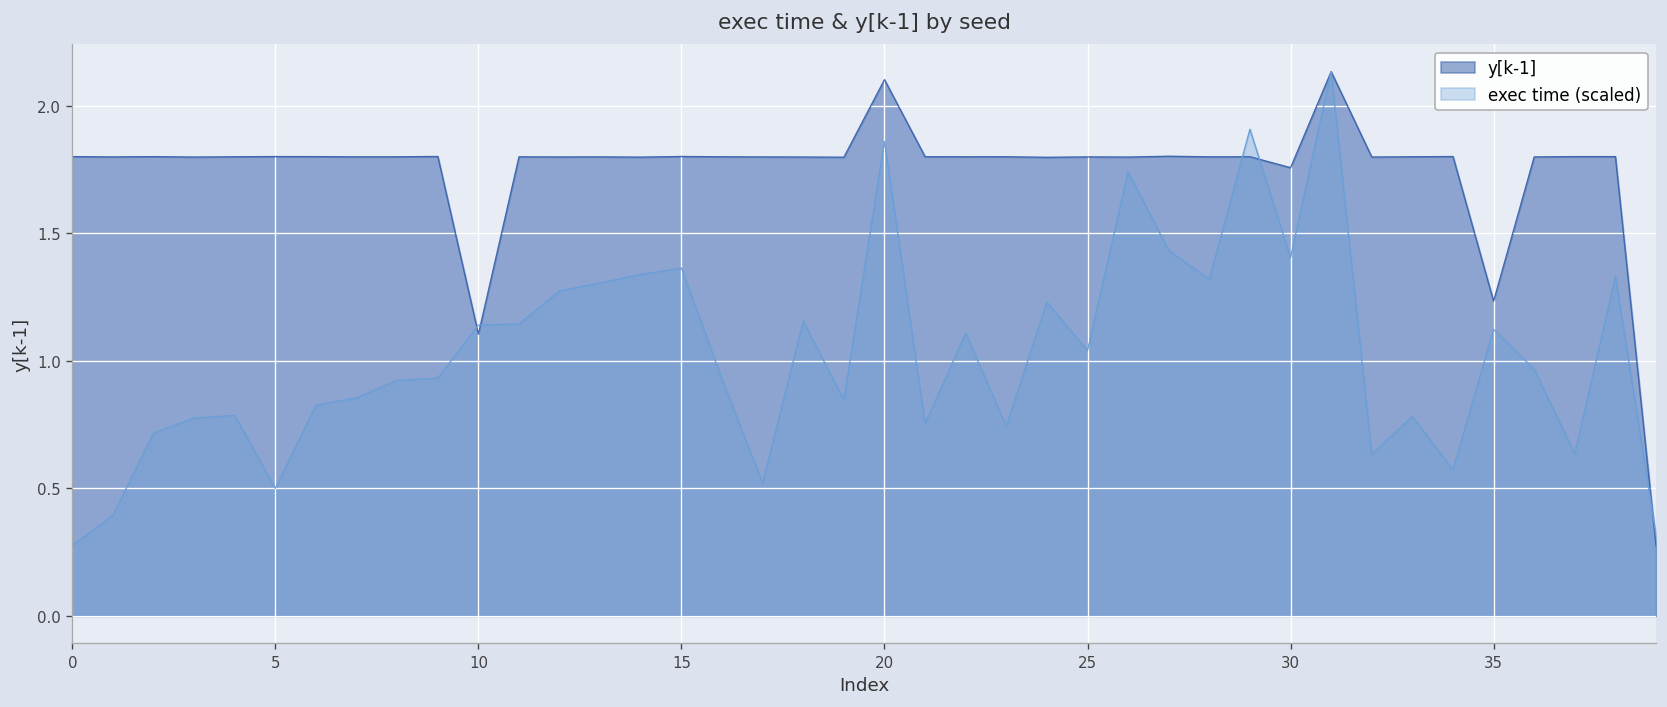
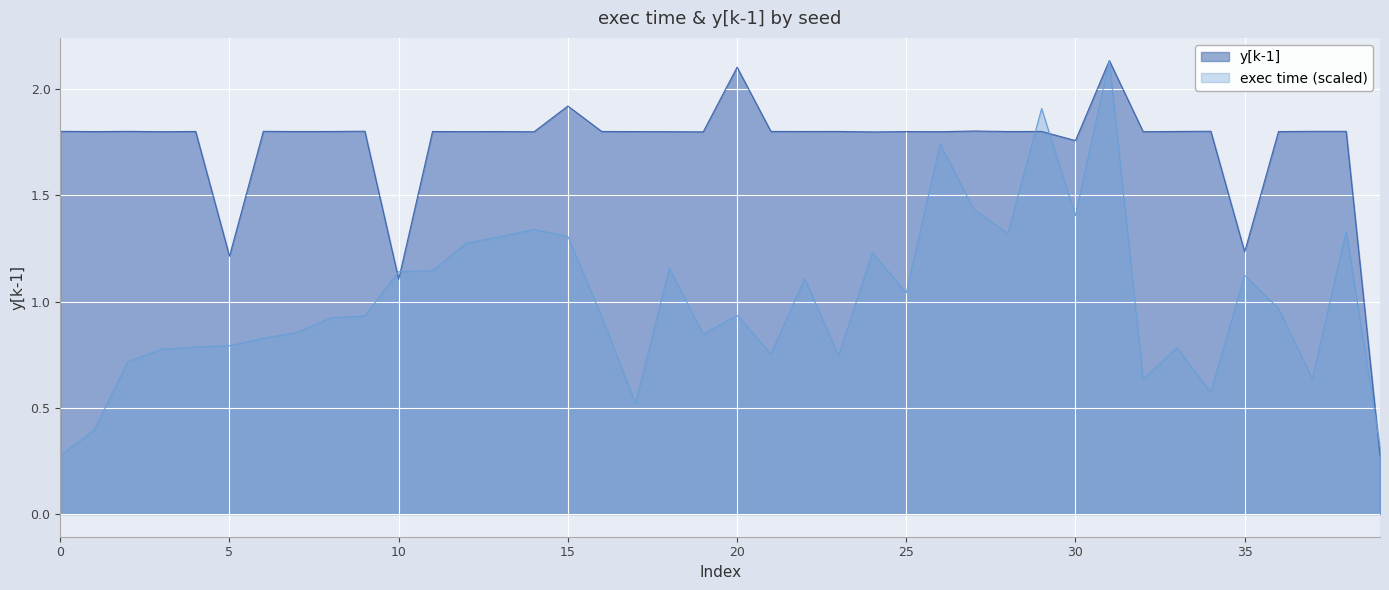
y[k-1], 5: 1.80 -> 1.21
exec time (scaled), 5: 0.50 -> 0.79
y[k-1], 15: 1.80 -> 1.92
exec time (scaled), 15: 1.36 -> 1.31
exec time (scaled), 20: 1.86 -> 0.93
